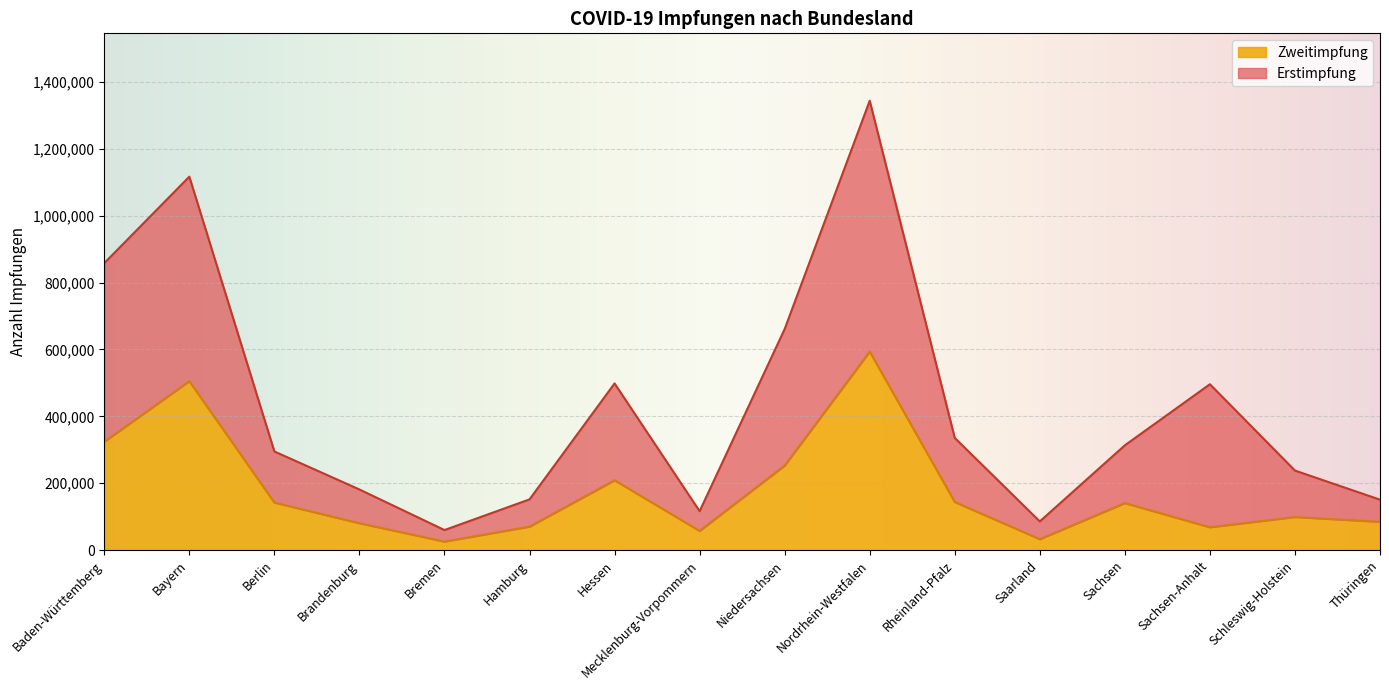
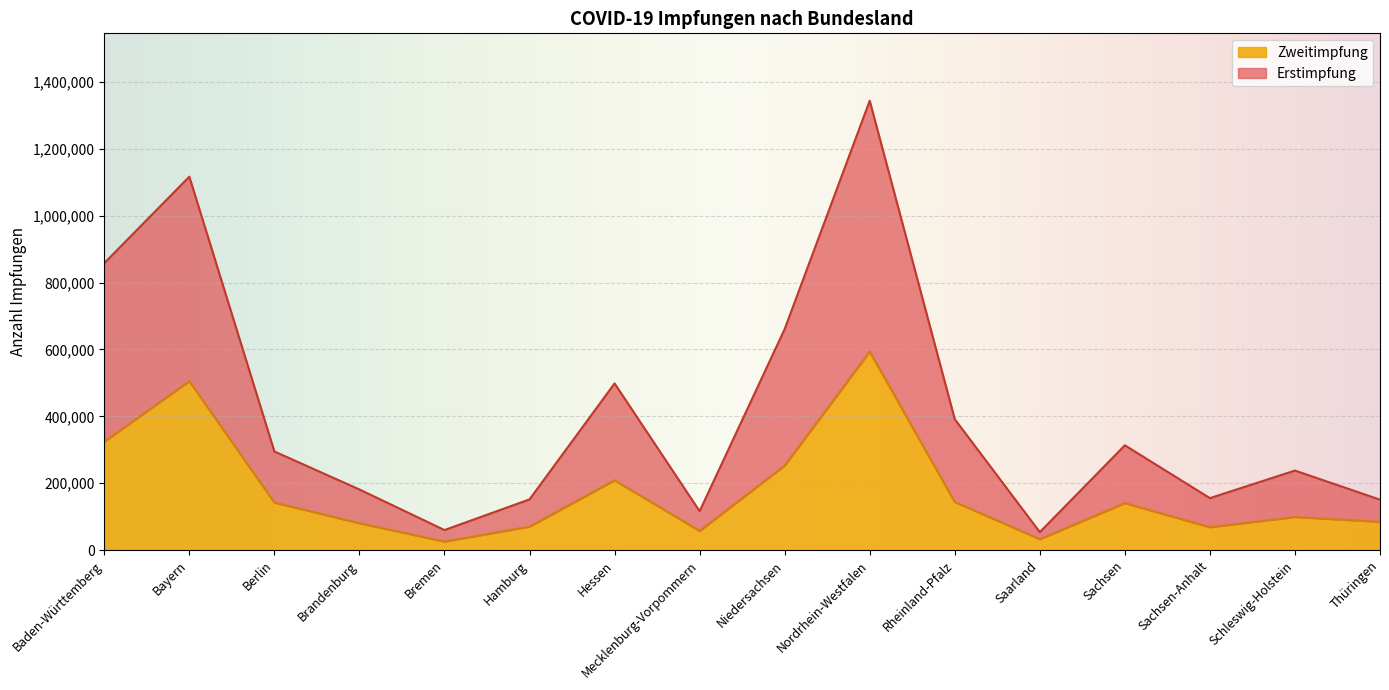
Erstimpfung, Rheinland-Pfalz: 340,000 -> 390,000
Erstimpfung, Saarland: 90,000 -> 50,000
Erstimpfung, Sachsen-Anhalt: 500,000 -> 160,000
